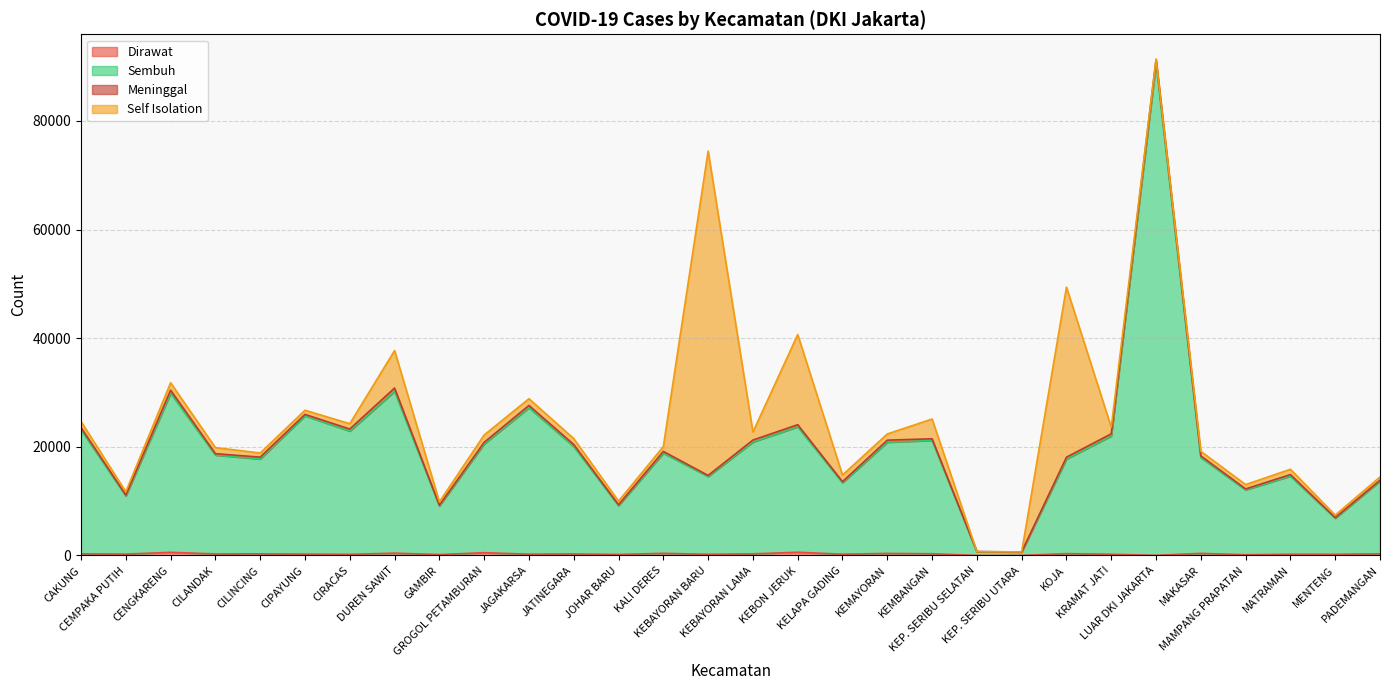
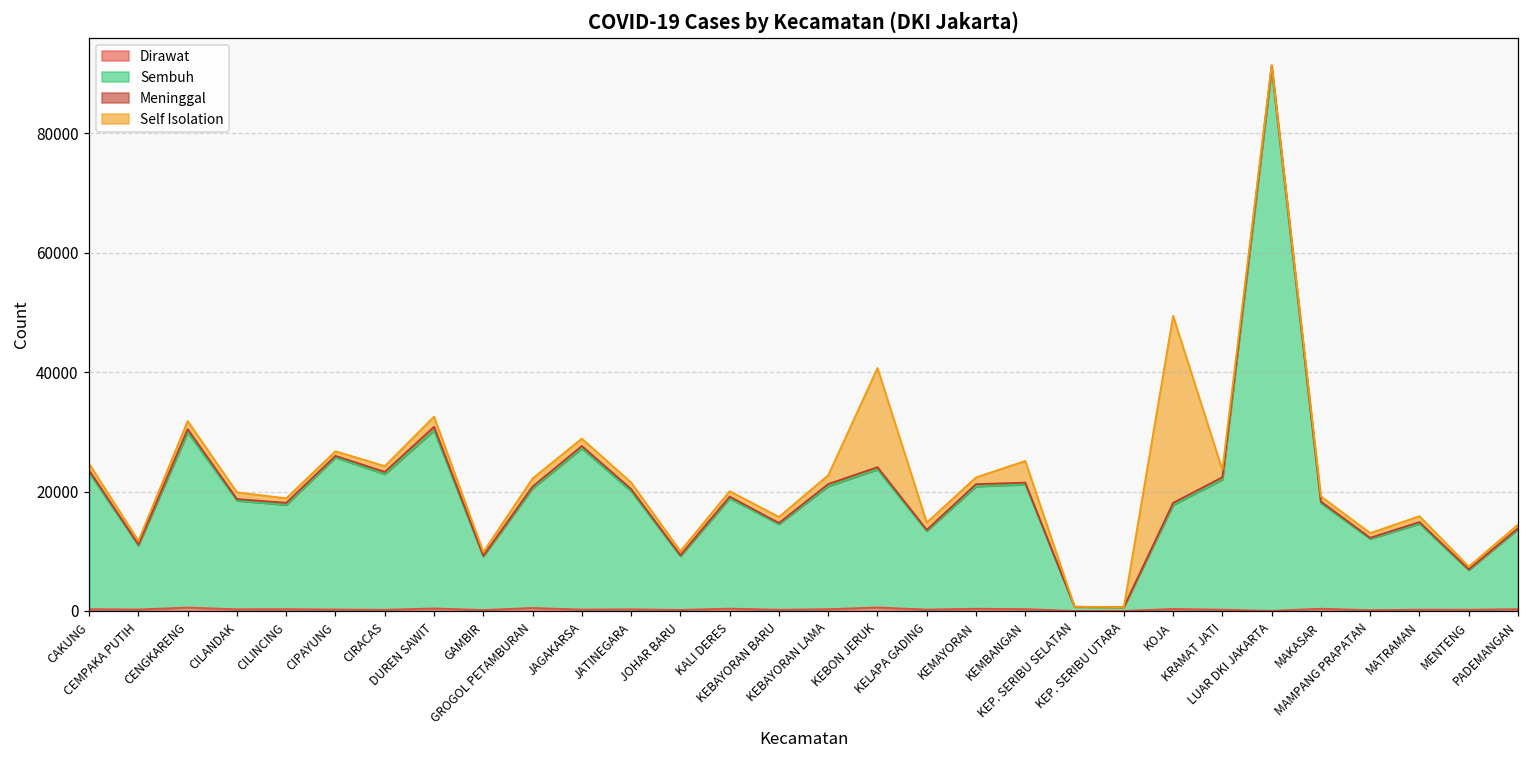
Self Isolation, DUREN SAWIT: 7000 -> 2000
Self Isolation, KEBAYORAN BARU: 60000 -> 1000
